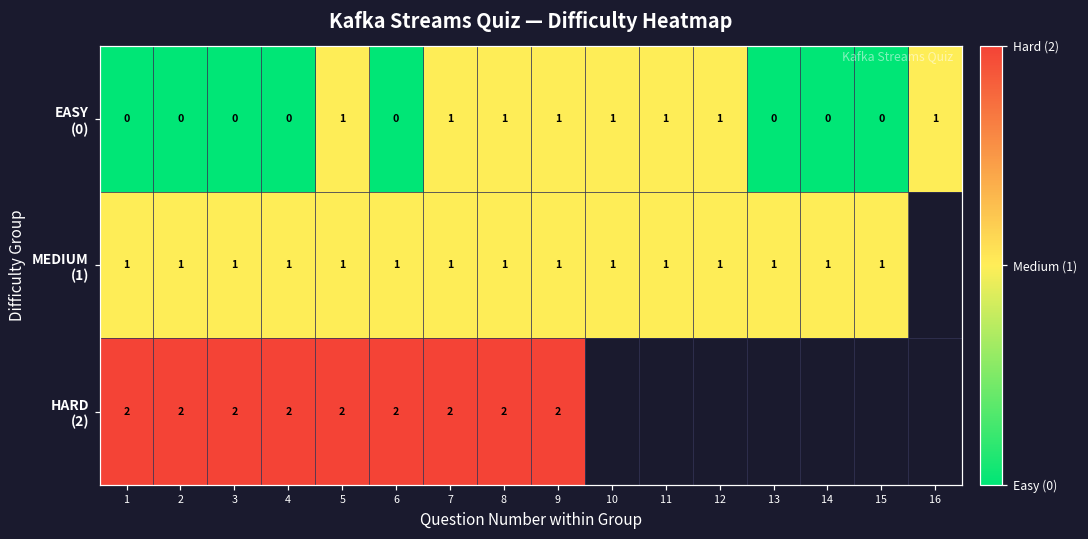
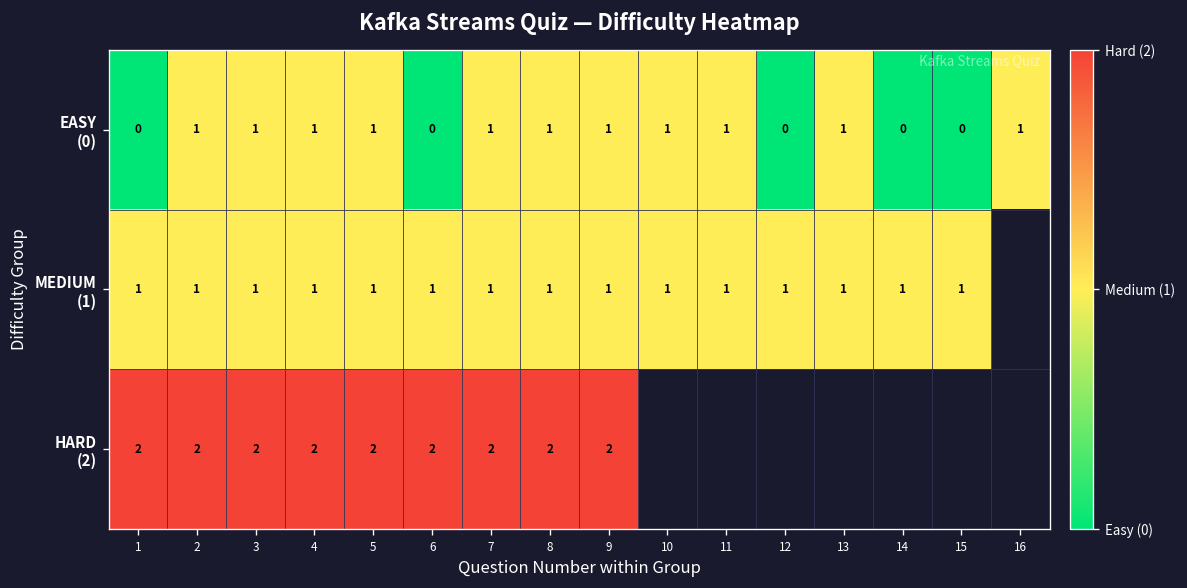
EASY (0), 2: 0 -> 1
EASY (0), 3: 0 -> 1
EASY (0), 4: 0 -> 1
EASY (0), 12: 1 -> 0
EASY (0), 13: 0 -> 1
